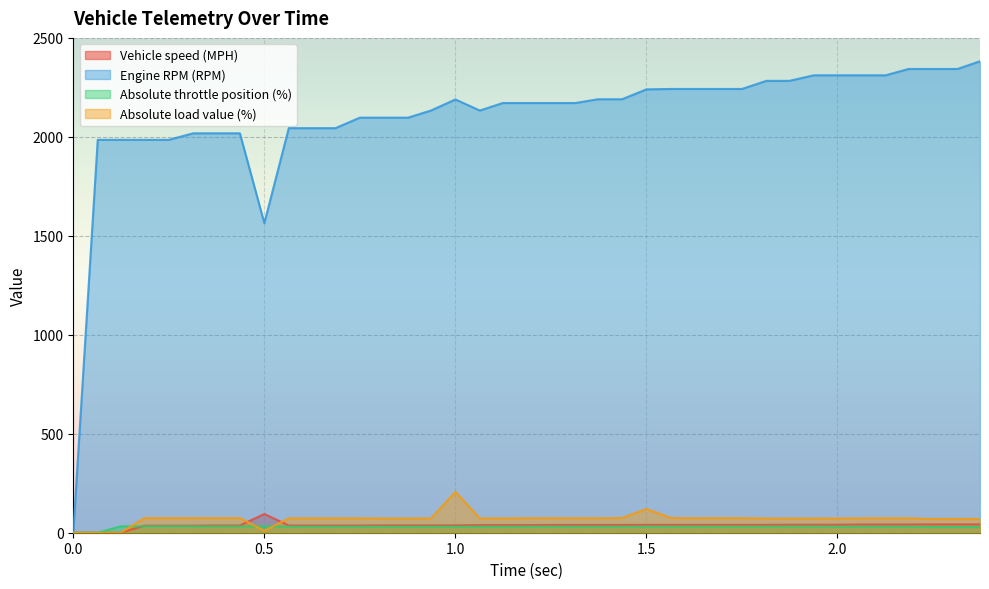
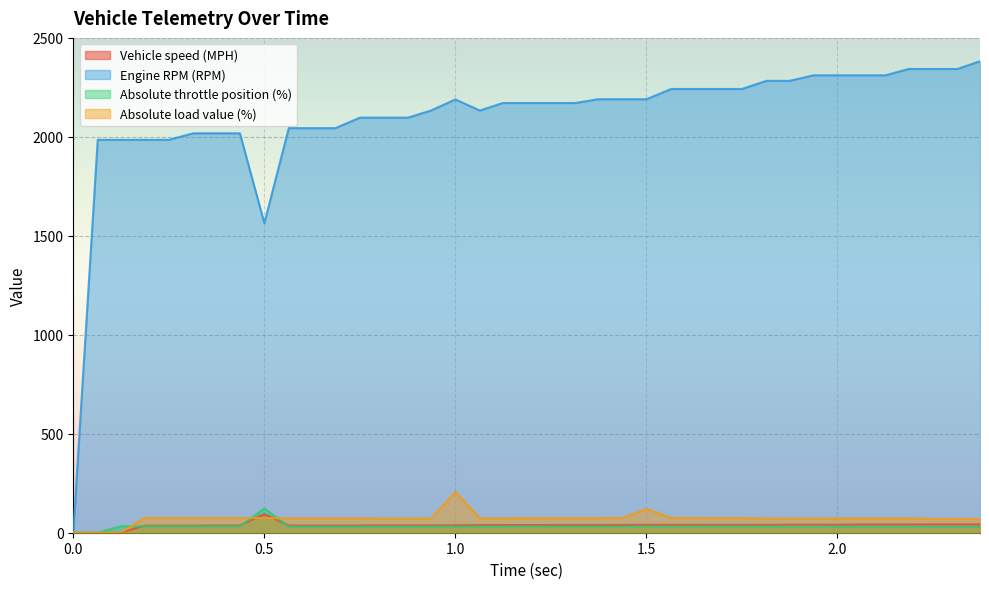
Absolute throttle position (%), 0.5: 30 -> 120
Absolute load value (%), 0.5: 10 -> 70
Engine RPM (RPM), 1.5: 2240 -> 2190
